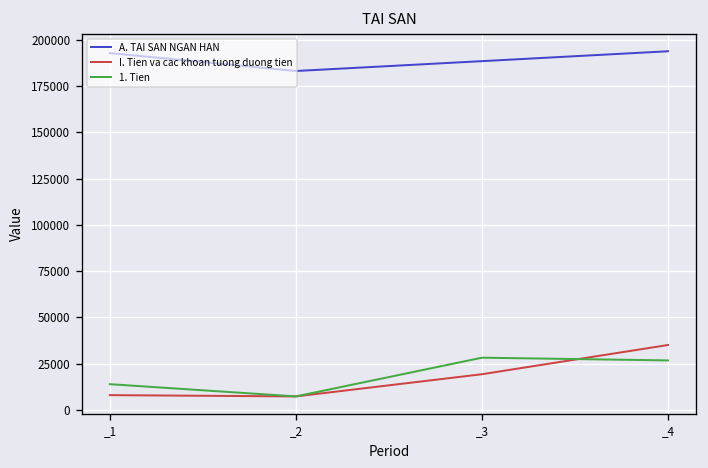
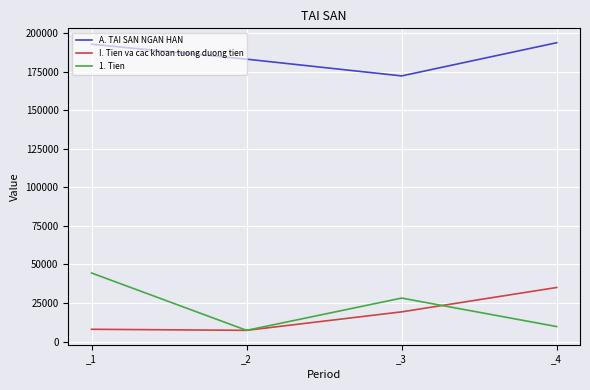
1. Tien, _1: 14000 -> 44000
A. TAI SAN NGAN HAN, _3: 189000 -> 172000
1. Tien, _4: 27000 -> 10000
